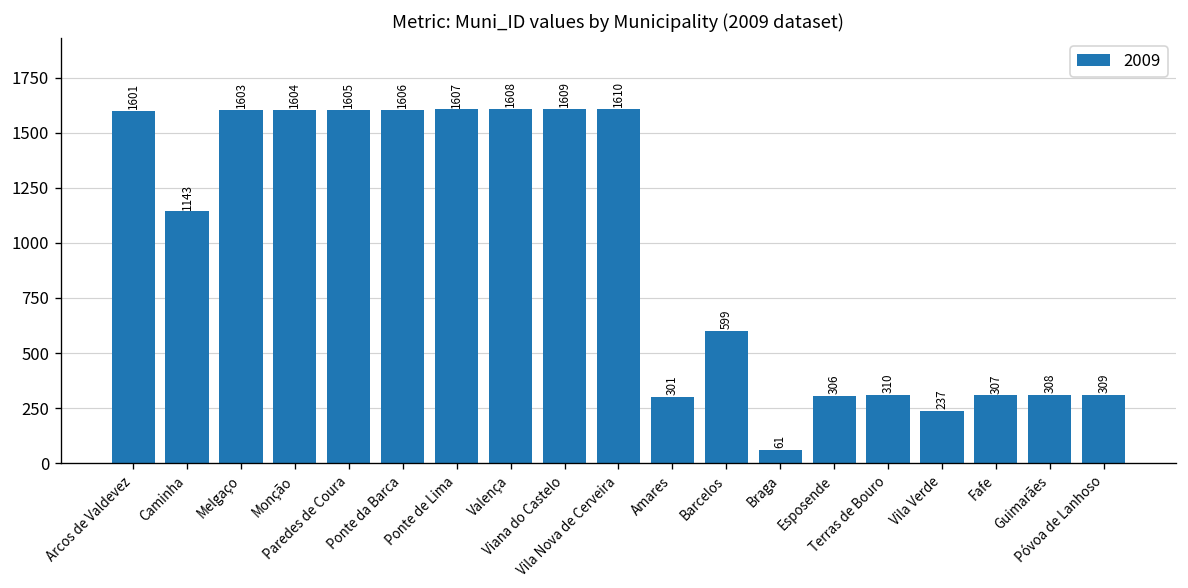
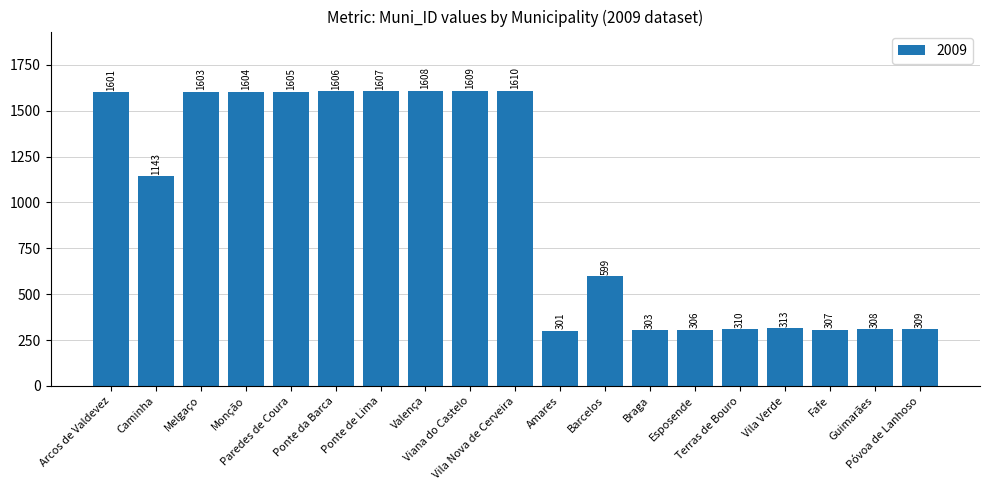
Braga: 61 -> 303
Vila Verde: 237 -> 313
